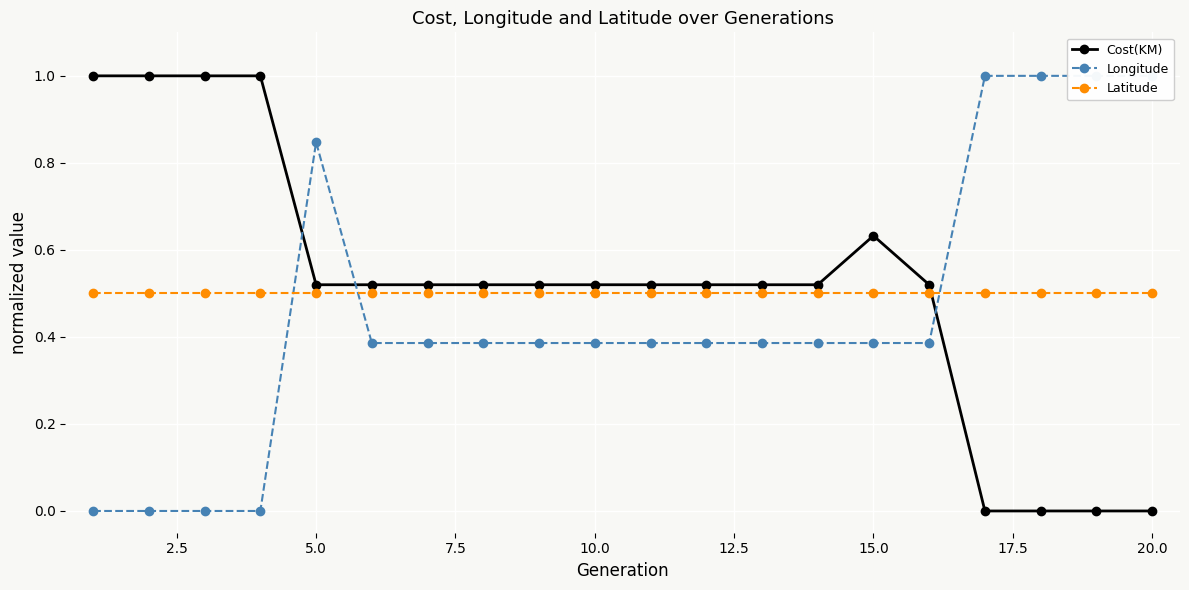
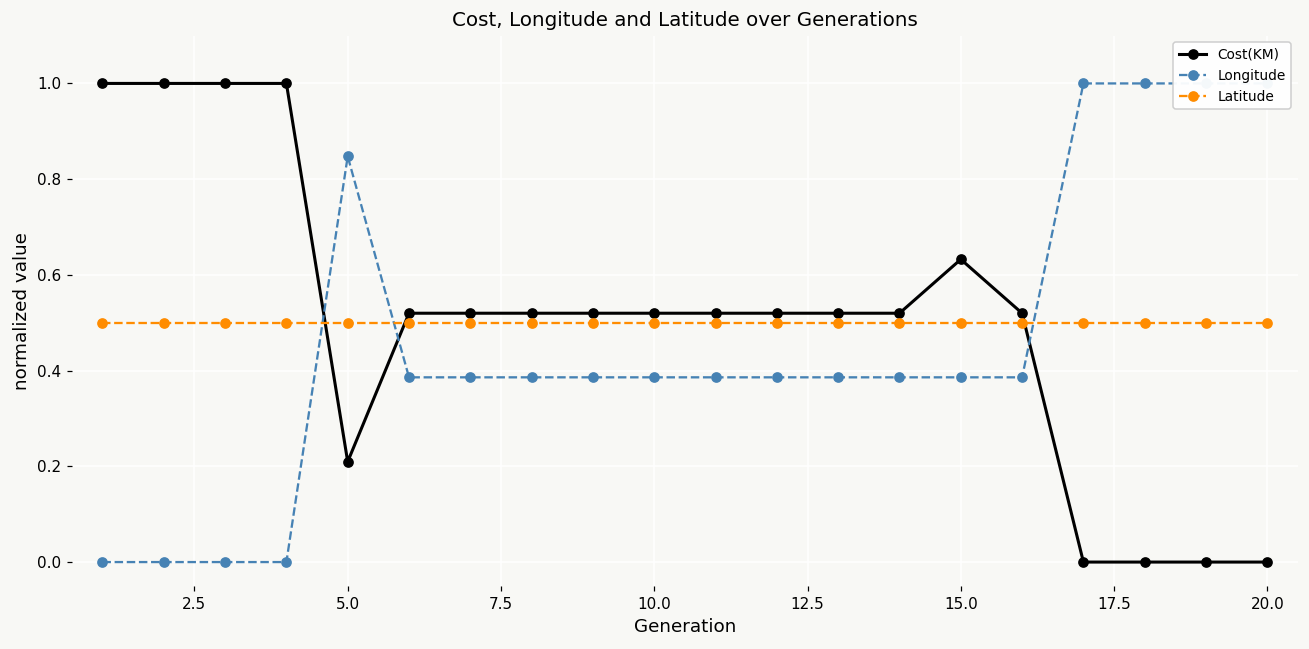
Cost(KM), 5.0: 0.52 -> 0.21
